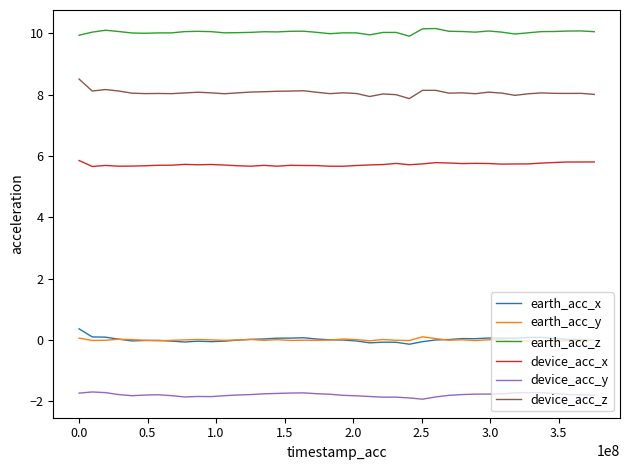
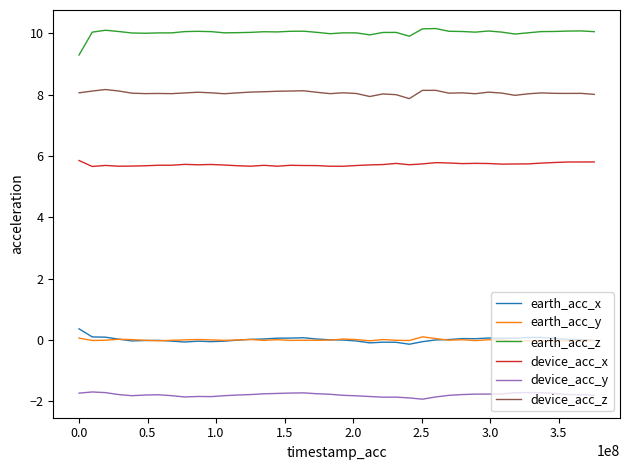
earth_acc_z, 0.0: 9.9 -> 9.3
device_acc_z, 0.0: 8.5 -> 8.1
